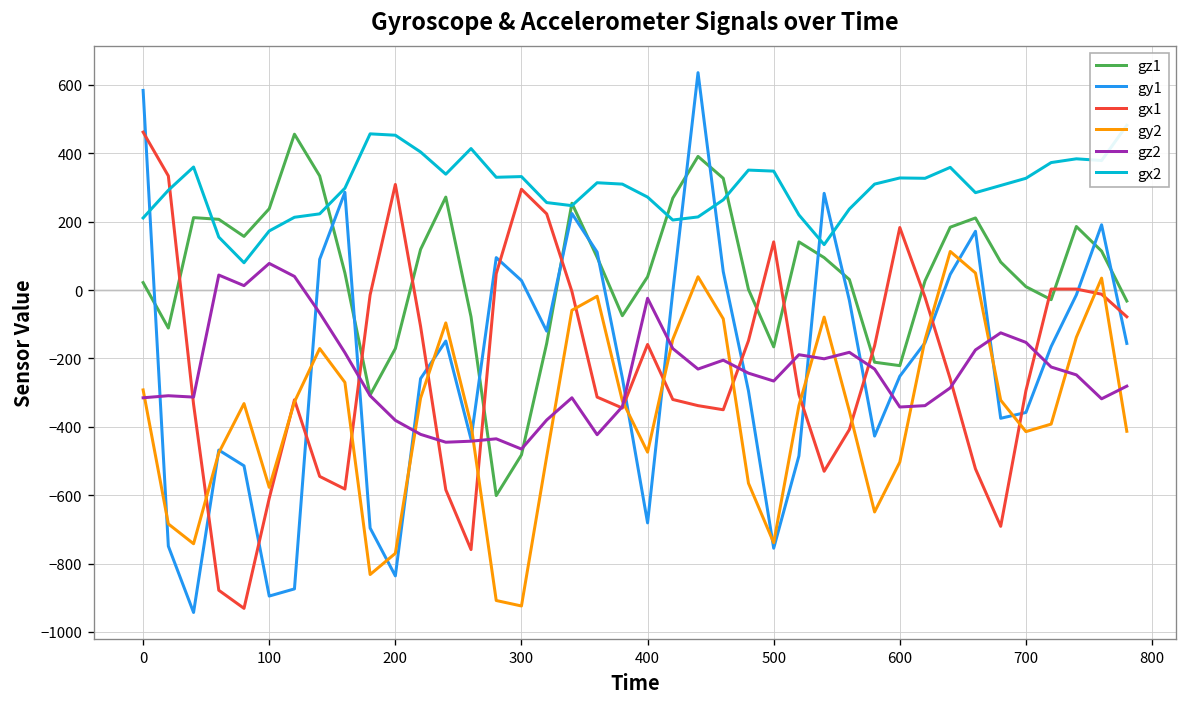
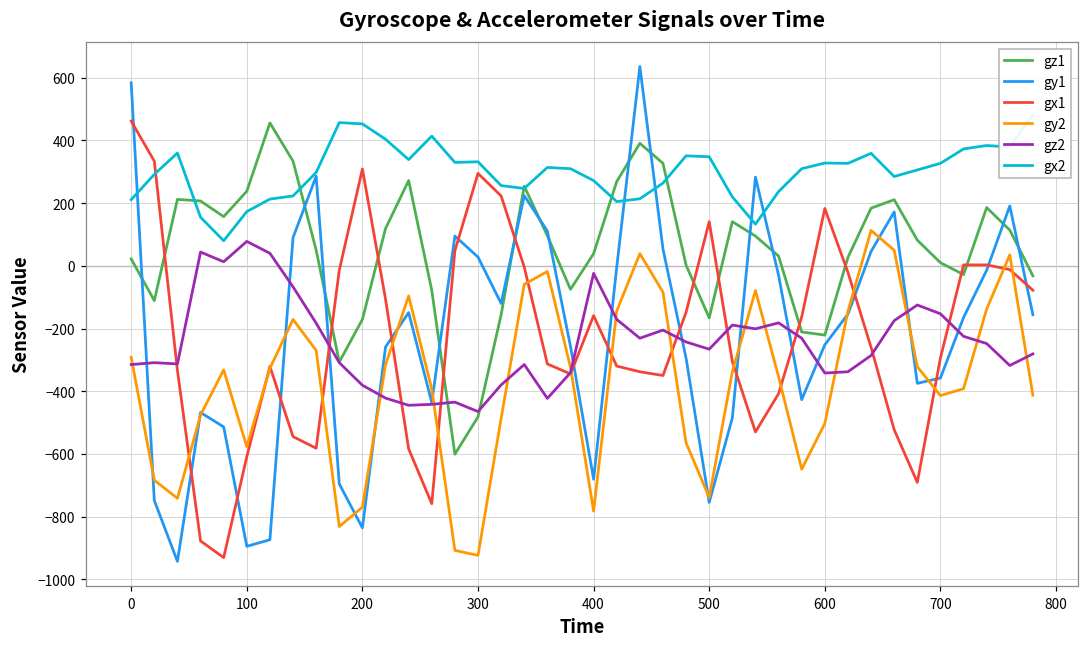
gy2, 400: -470 -> -780
